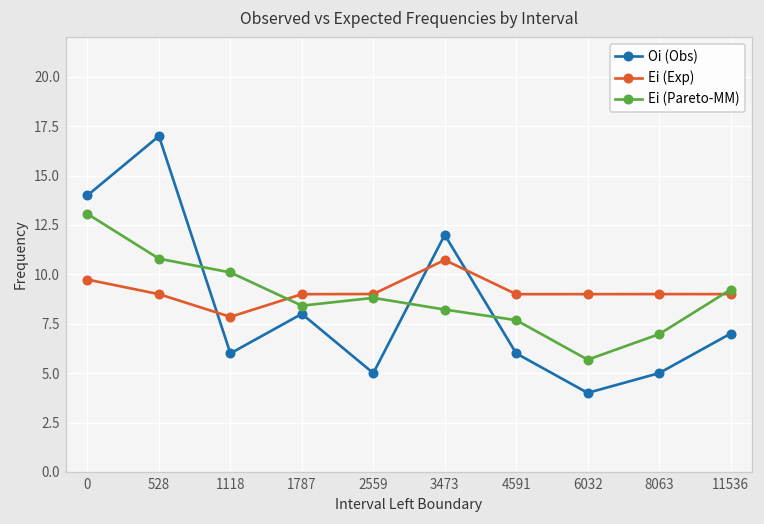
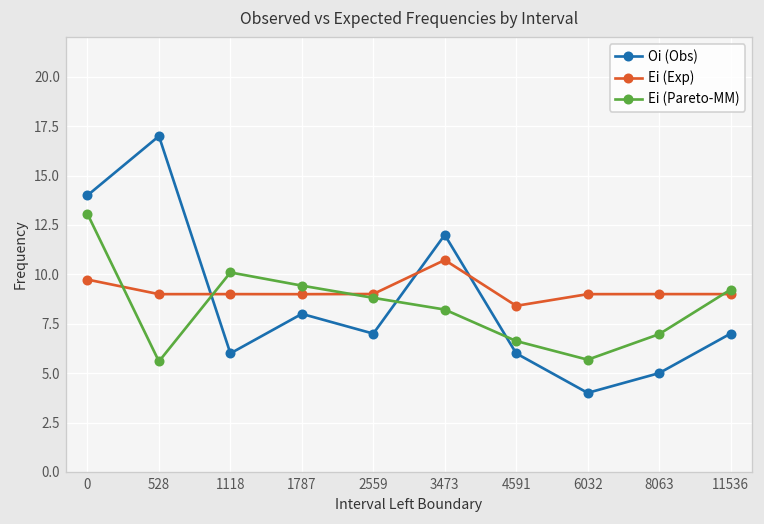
Ei (Pareto-MM), 528: 10.8 -> 5.6
Ei (Exp), 1118: 7.9 -> 9.0
Ei (Pareto-MM), 1787: 8.4 -> 9.4
Oi (Obs), 2559: 5 -> 7
Ei (Exp), 4591: 9.0 -> 8.4
Ei (Pareto-MM), 4591: 7.7 -> 6.6
